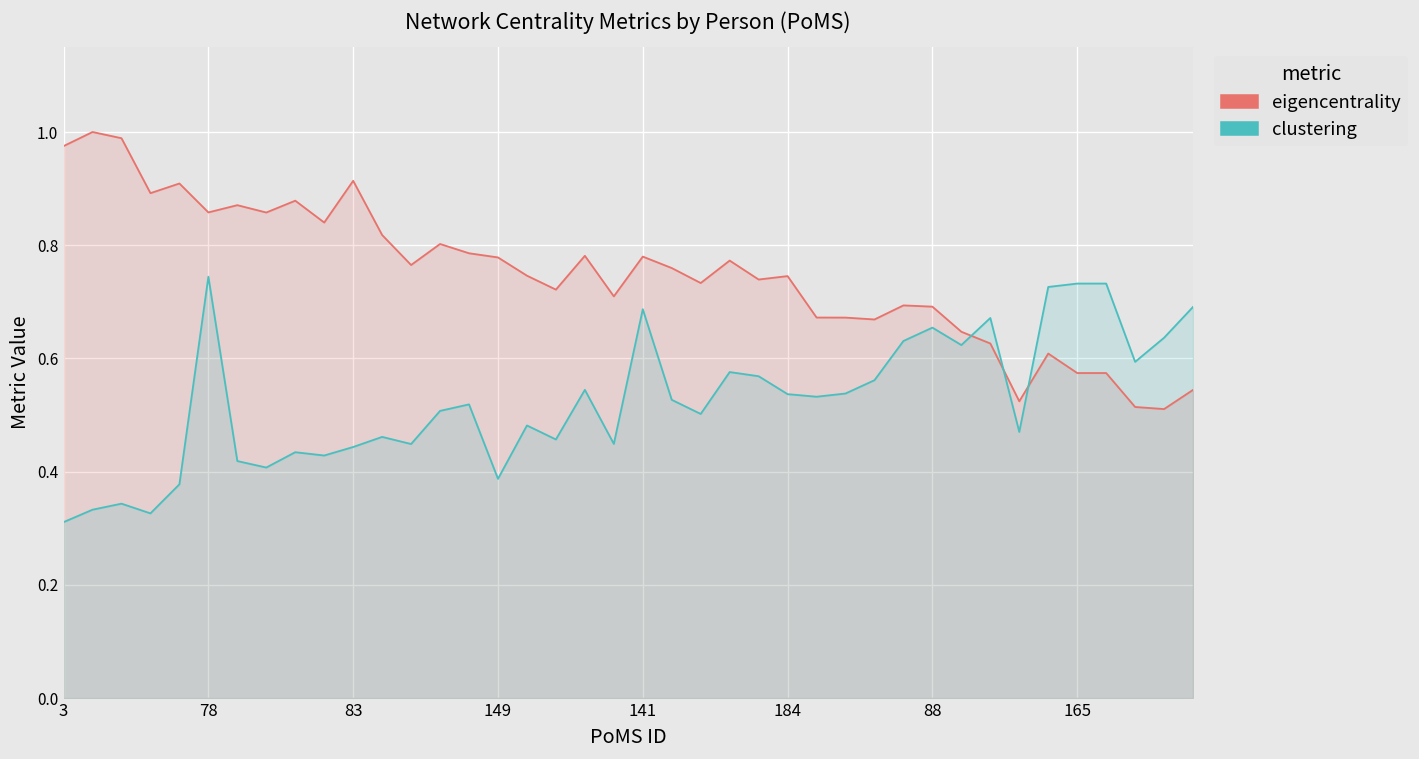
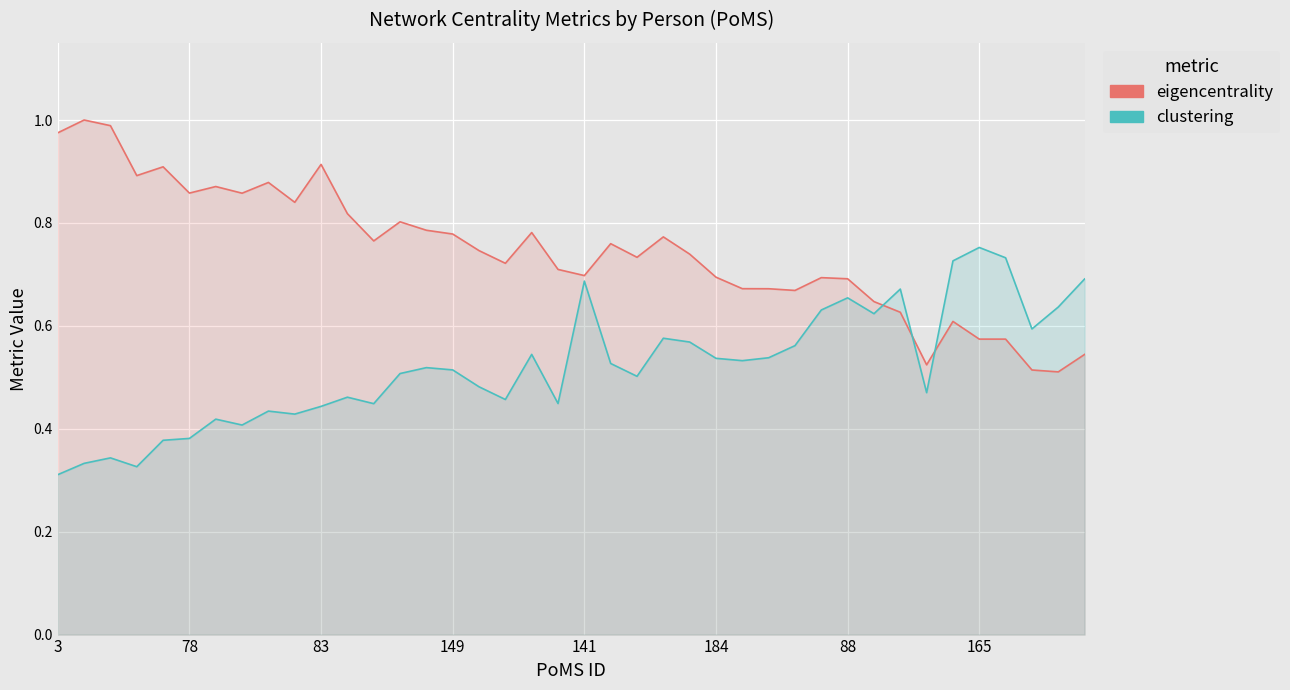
clustering, 78: 0.74 -> 0.38
clustering, 149: 0.39 -> 0.51
eigencentrality, 141: 0.78 -> 0.70
eigencentrality, 184: 0.75 -> 0.69
clustering, 165: 0.73 -> 0.75
